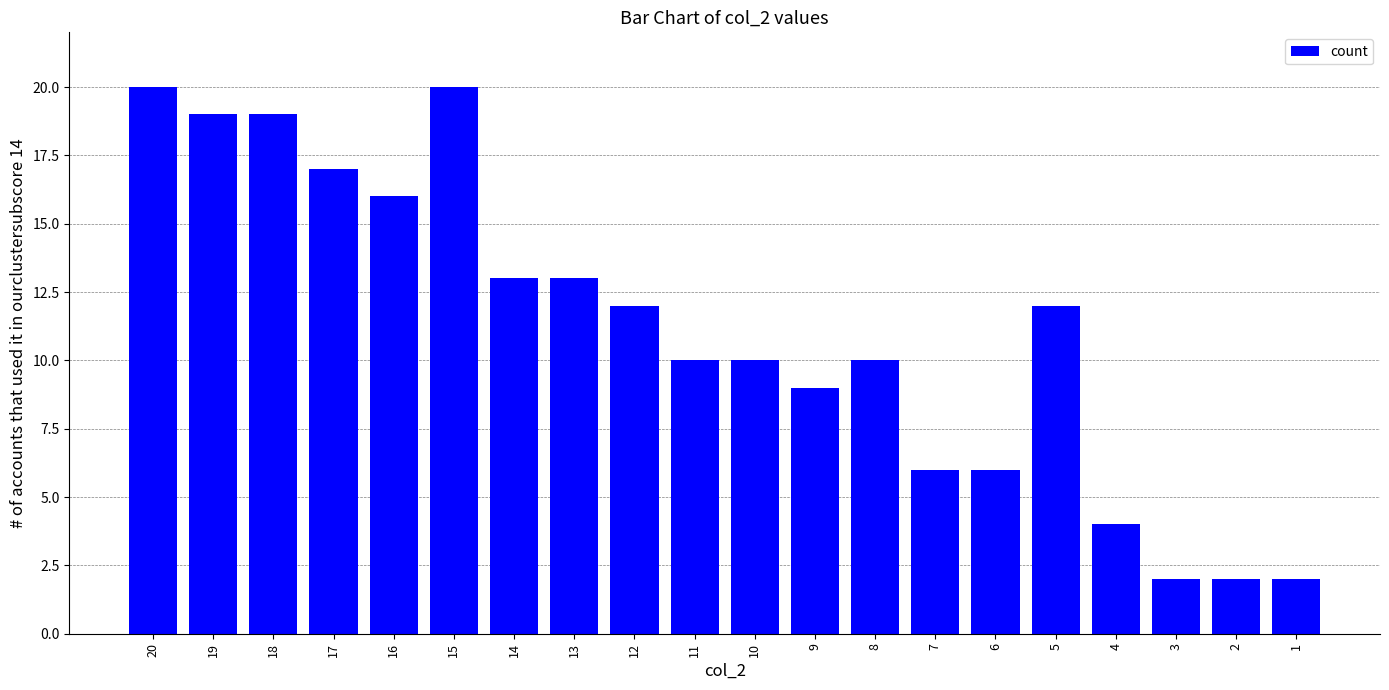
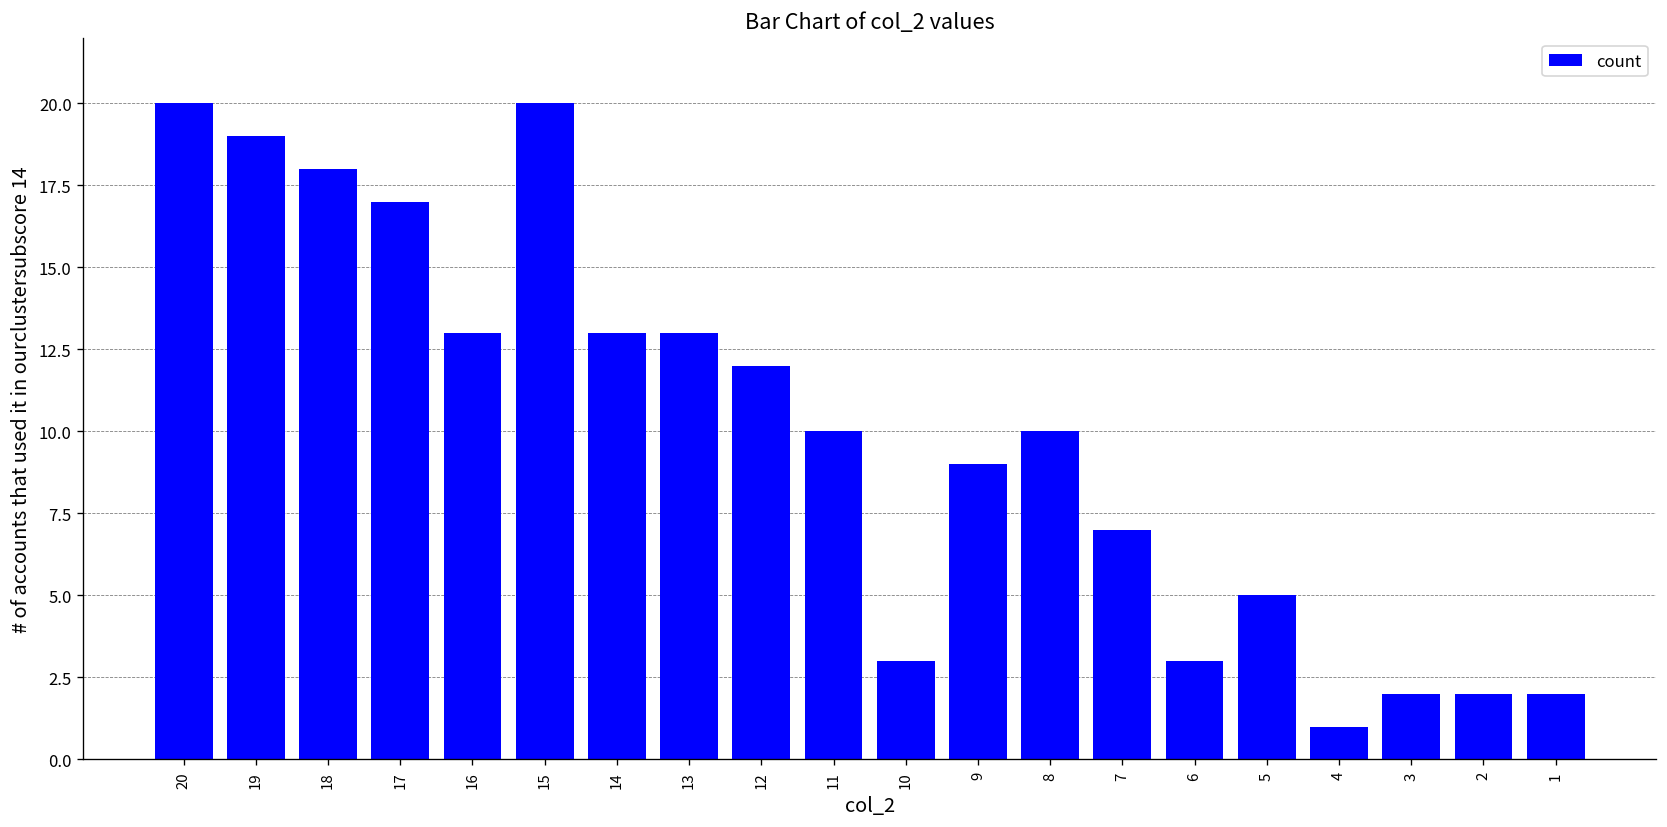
18: 19 -> 18
16: 16 -> 13
10: 10 -> 3
7: 6 -> 7
6: 6 -> 3
5: 12 -> 5
4: 4 -> 1
